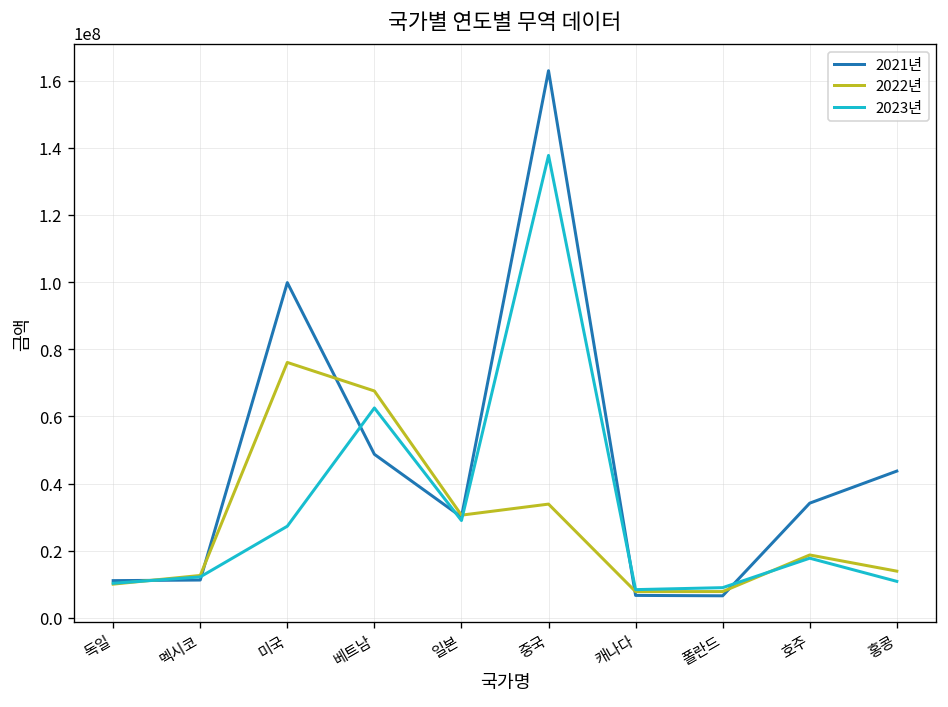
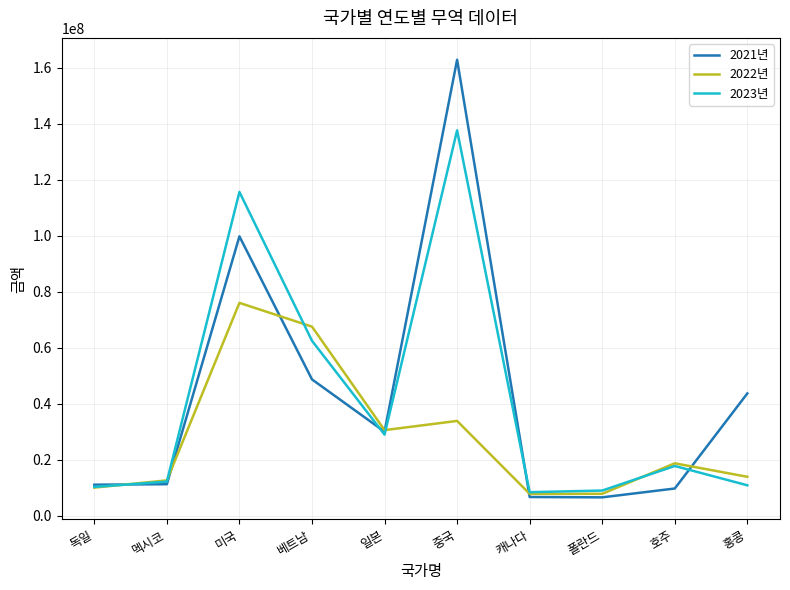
2023년, 미국: 27000000 -> 116000000
2021년, 호주: 34000000 -> 10000000
